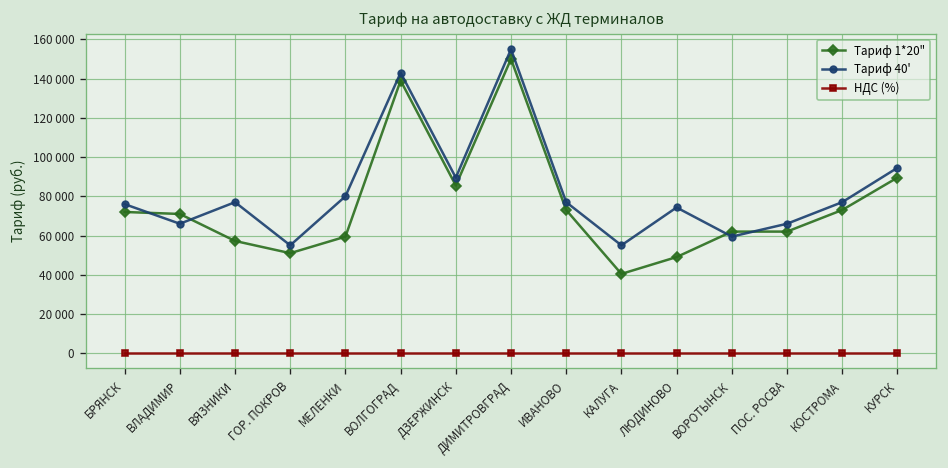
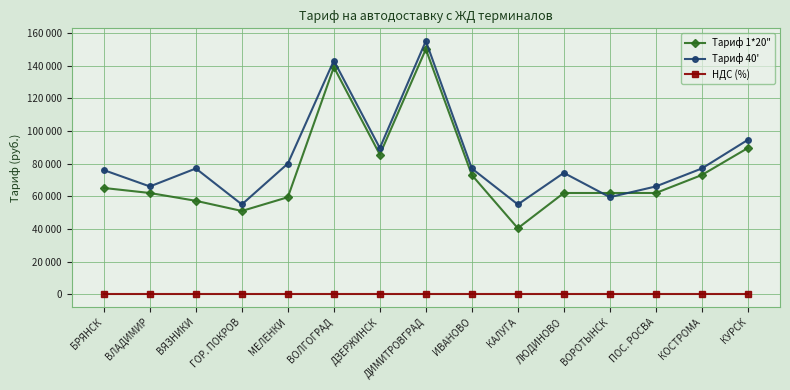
Тариф 1*20", БРЯНСК: 72000 -> 65000
Тариф 1*20", ВЛАДИМИР: 71000 -> 62000
Тариф 1*20", ЛЮДИНОВО: 49000 -> 62000
